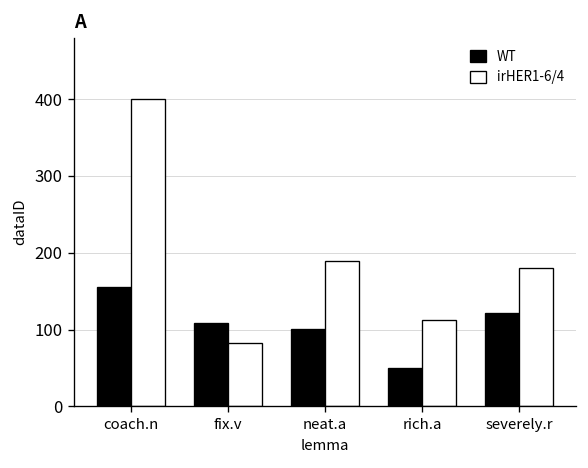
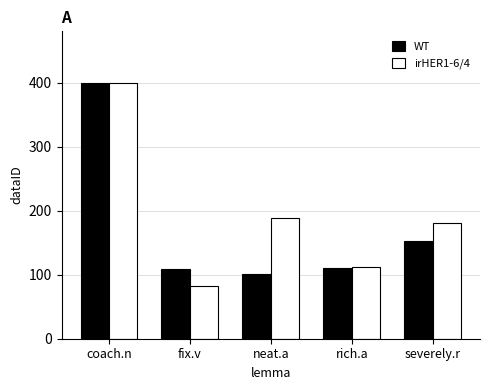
WT, coach.n: 160 -> 400
WT, rich.a: 50 -> 110
WT, severely.r: 120 -> 150
